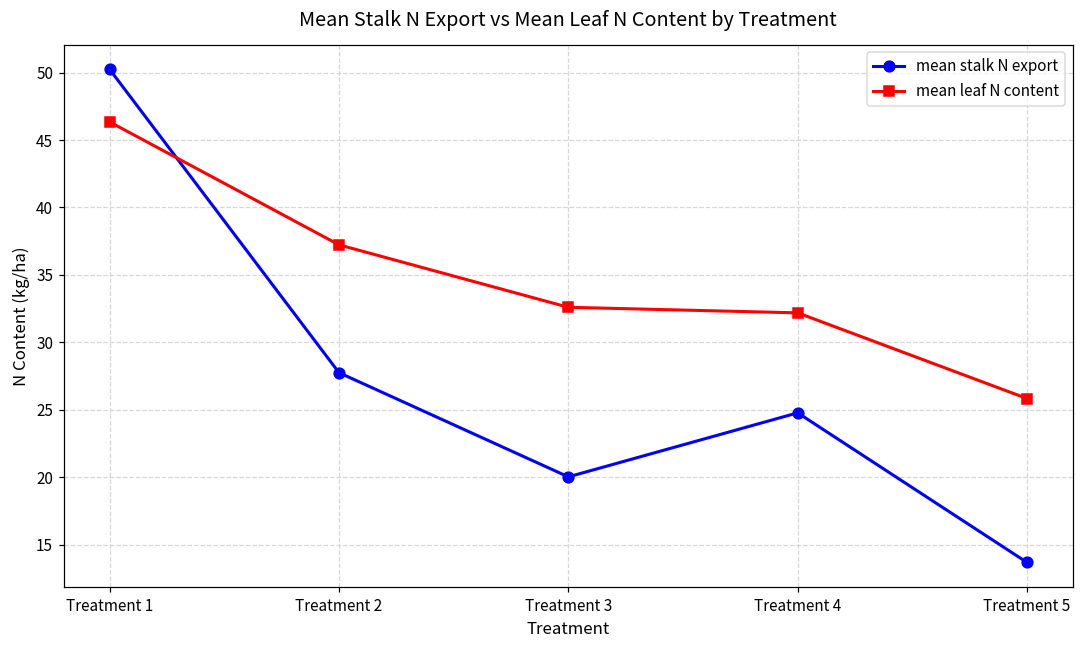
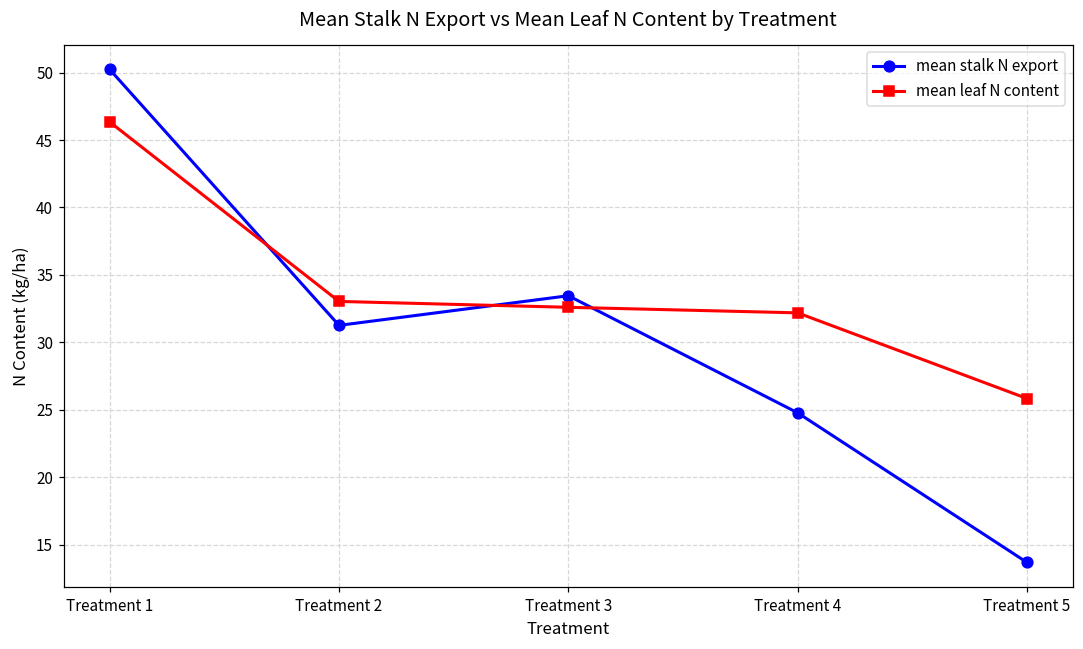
mean stalk N export, Treatment 2: 27.8 -> 31.3
mean leaf N content, Treatment 2: 37.2 -> 33.0
mean stalk N export, Treatment 3: 20.0 -> 33.5
